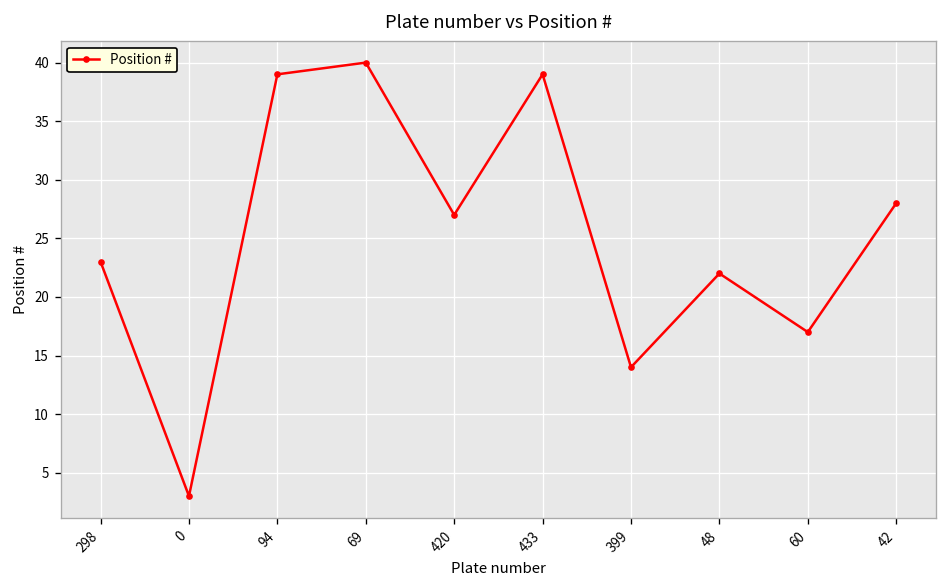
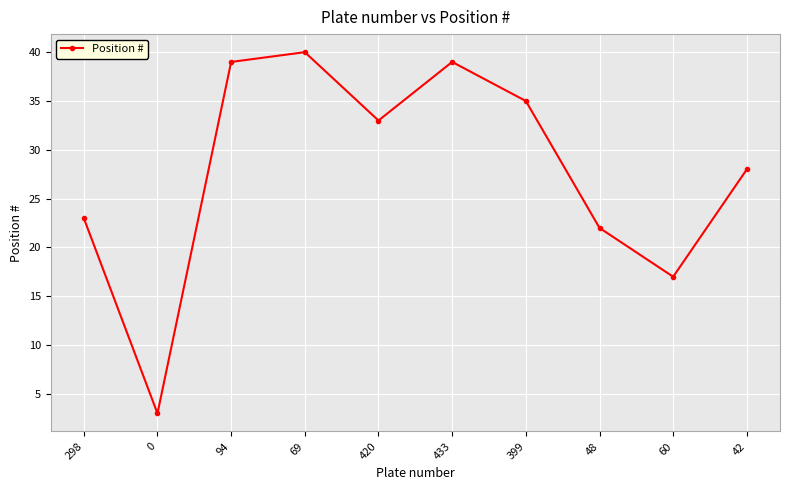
420: 27 -> 33
399: 14 -> 35
